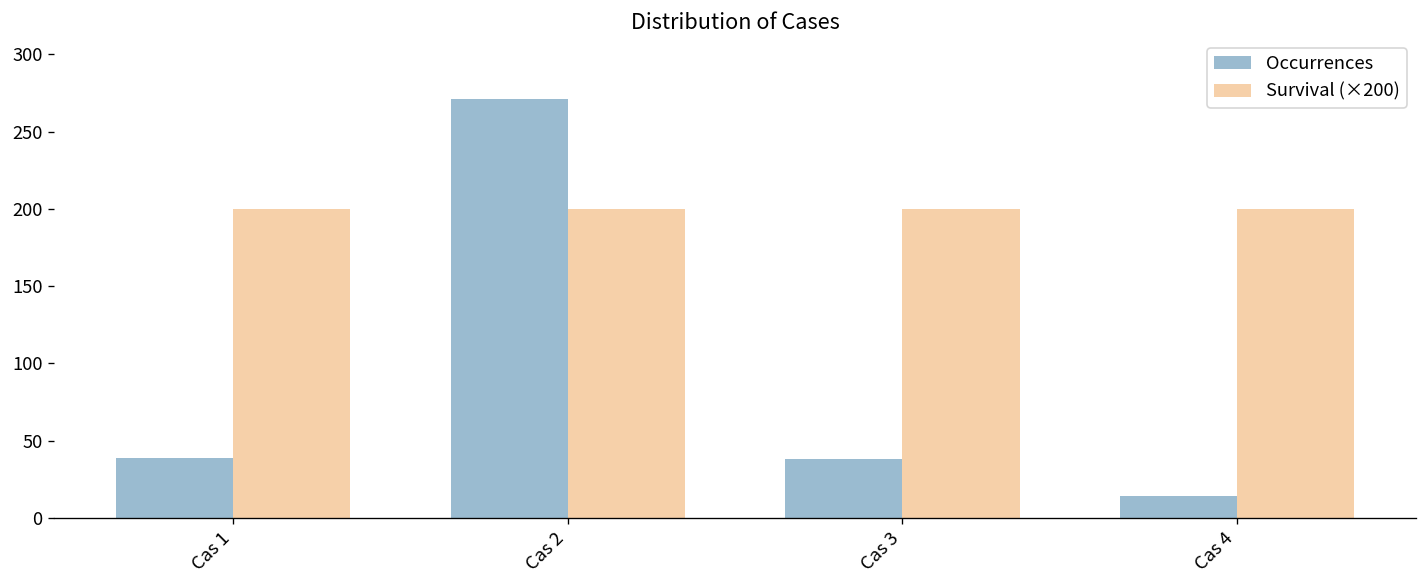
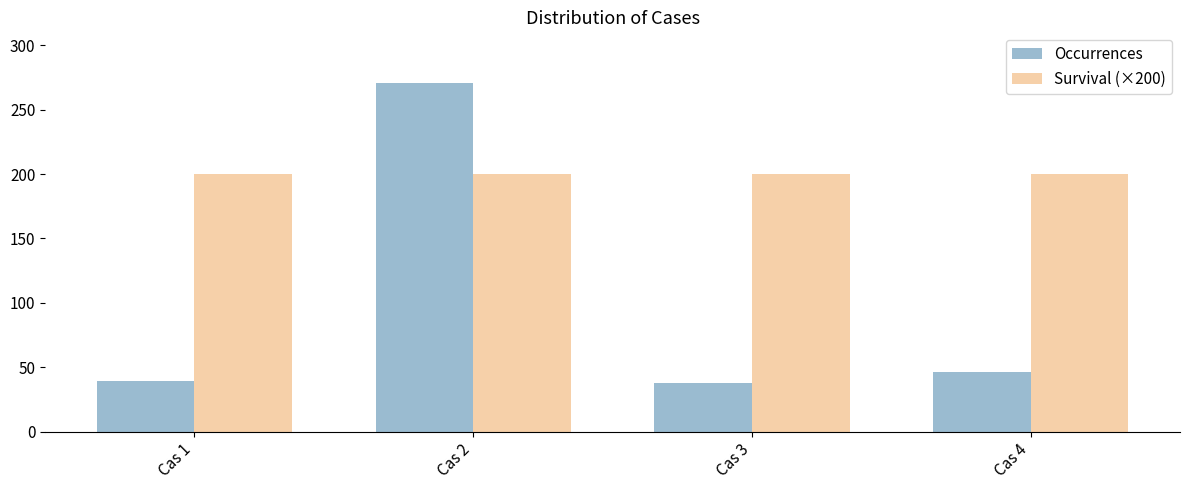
Occurrences, Cas 4: 14 -> 46
